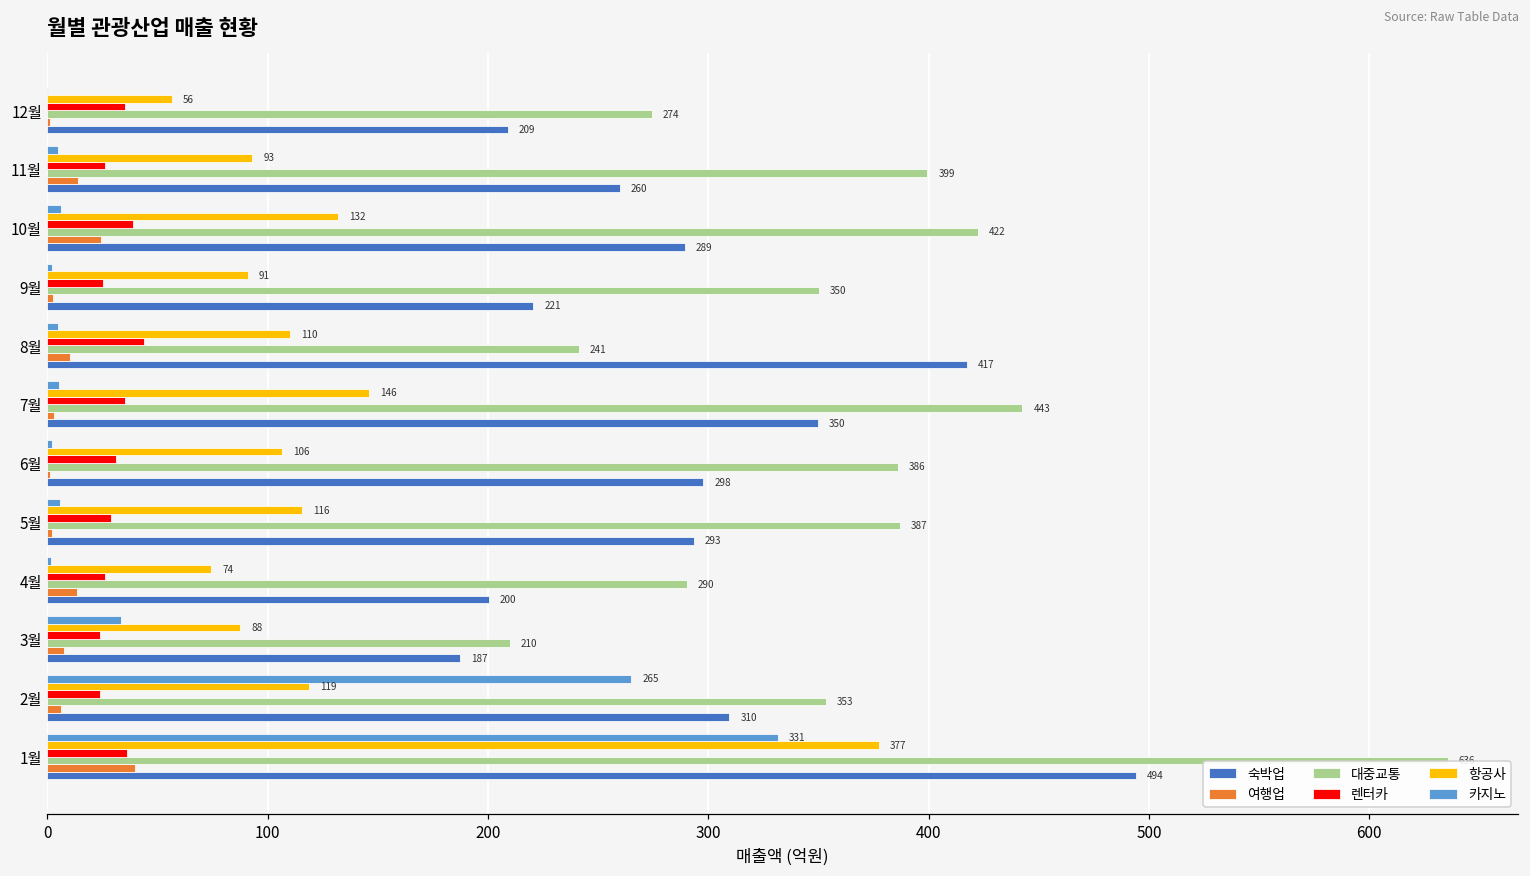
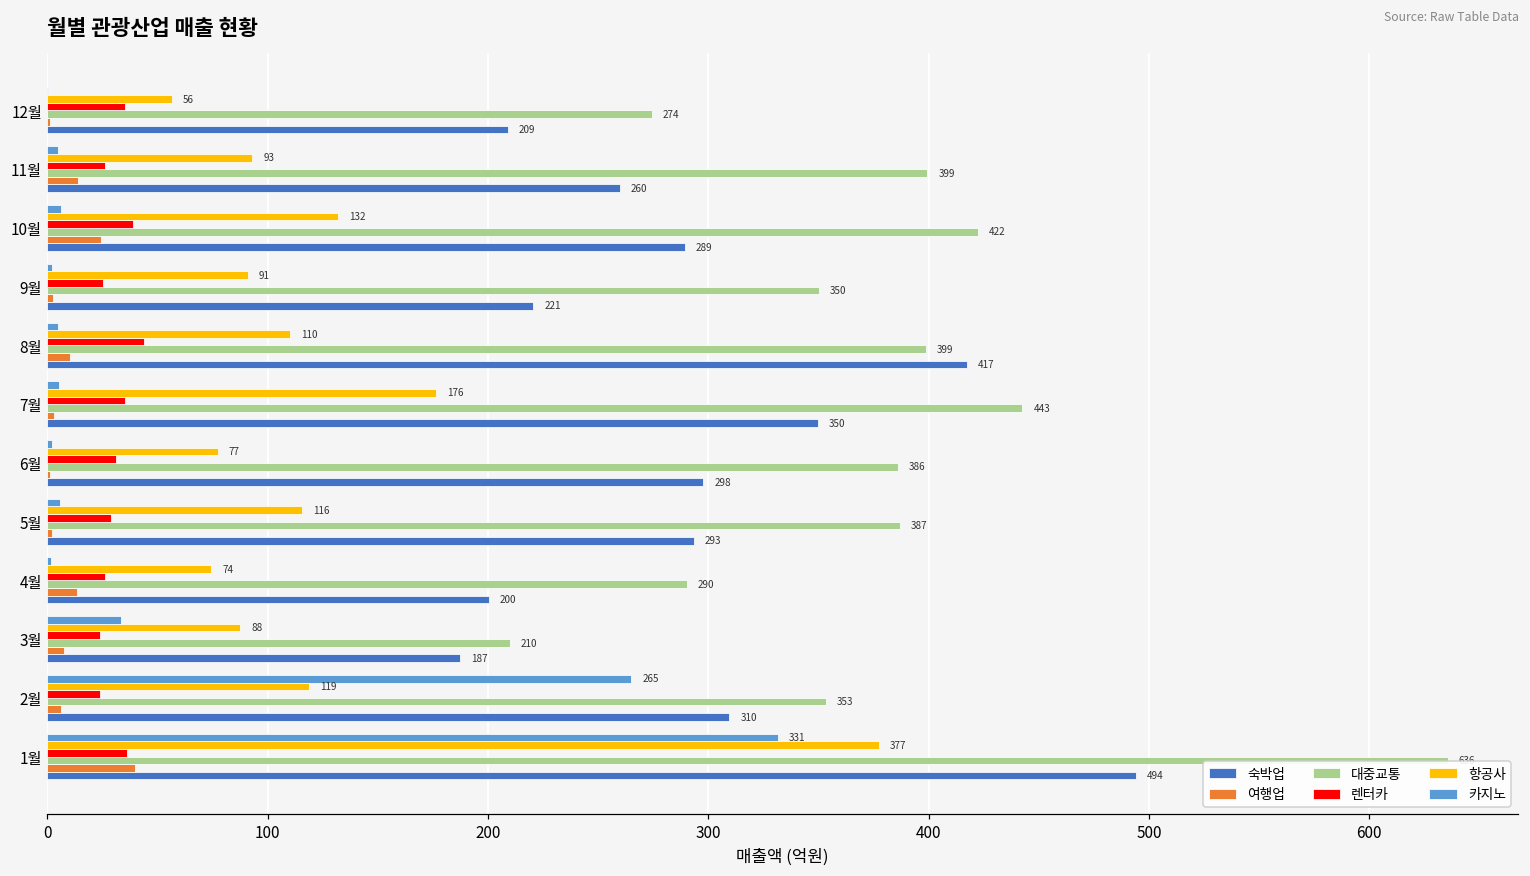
대중교통, 8월: 241 -> 399
항공사, 7월: 146 -> 176
항공사, 6월: 106 -> 77
